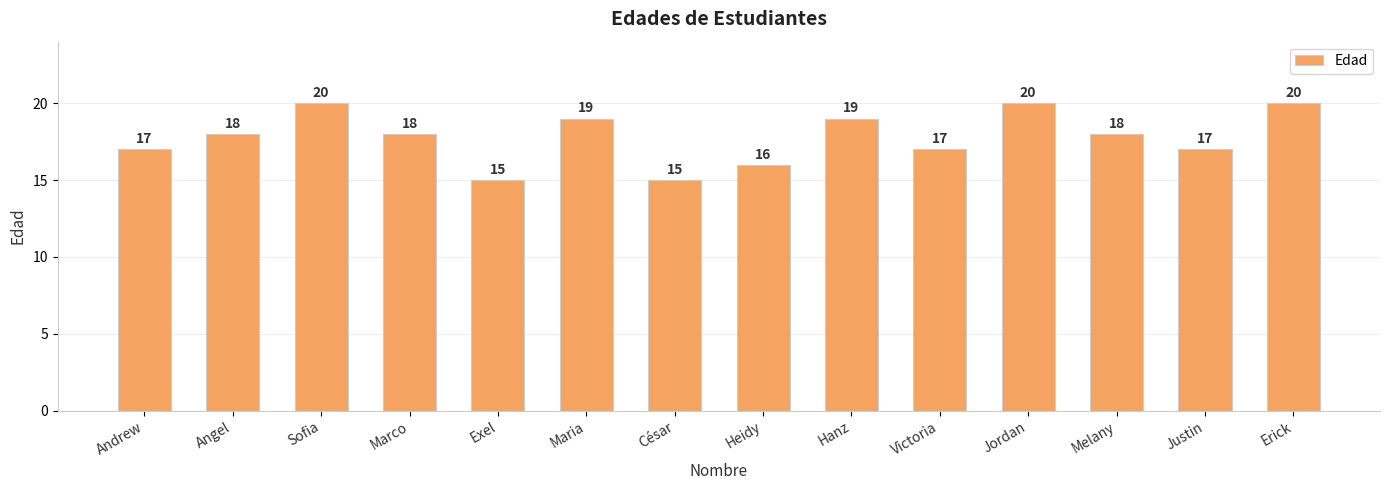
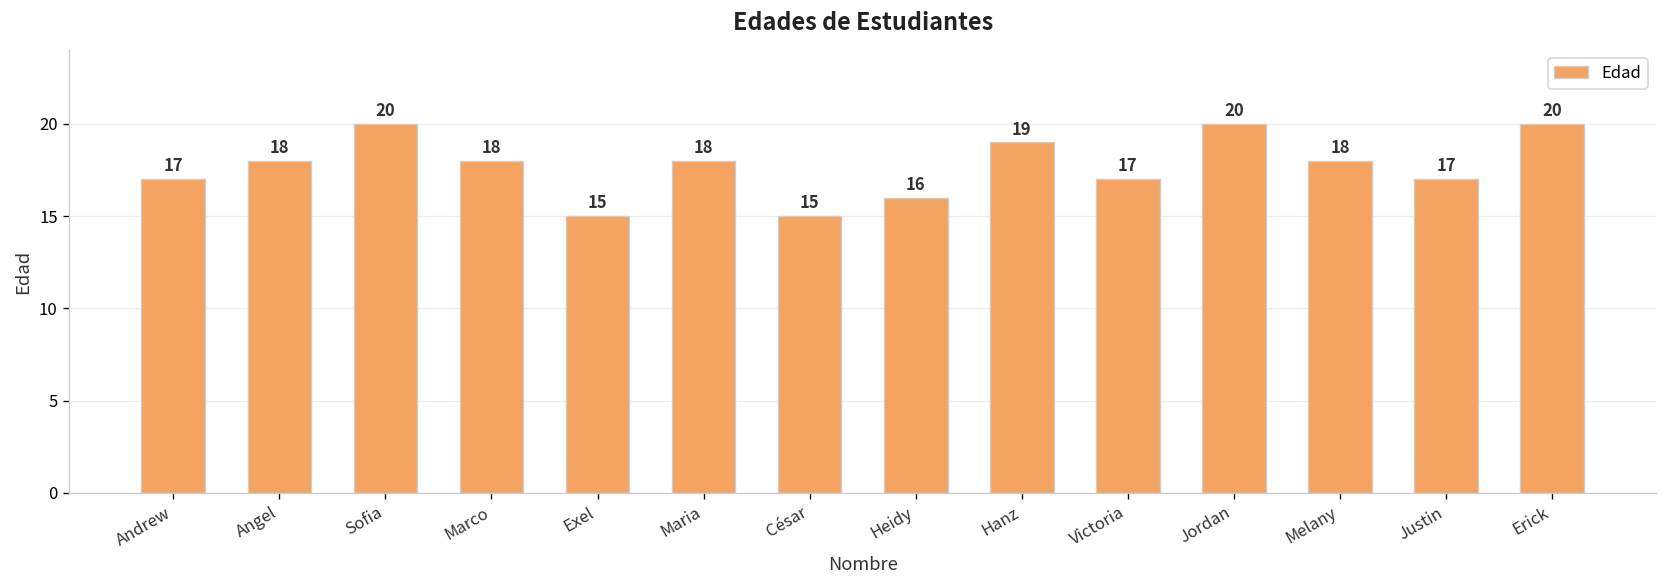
Maria: 19 -> 18
